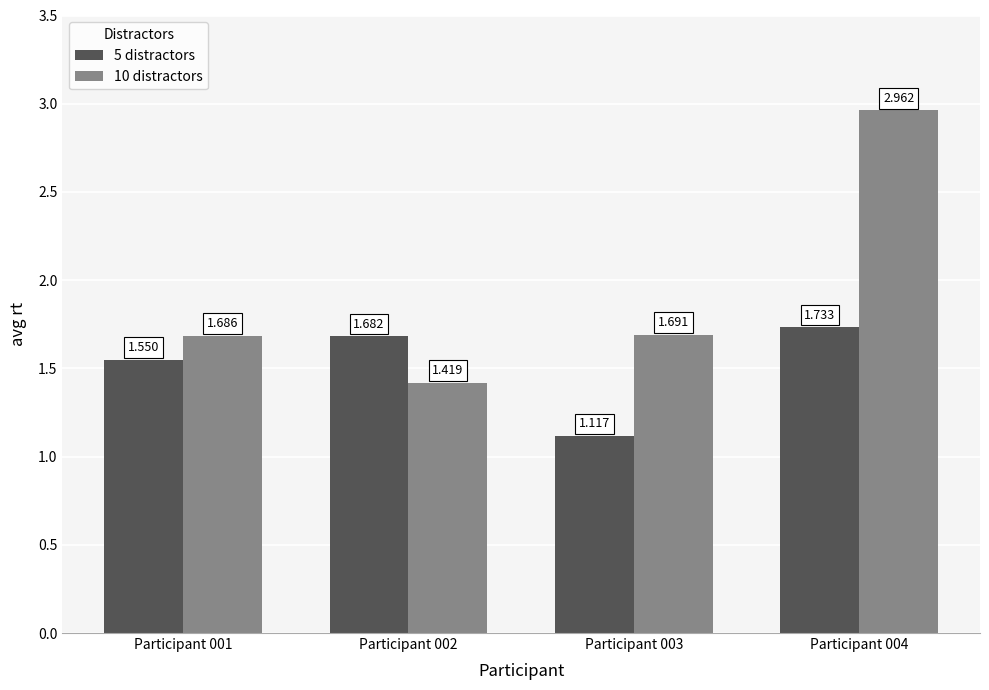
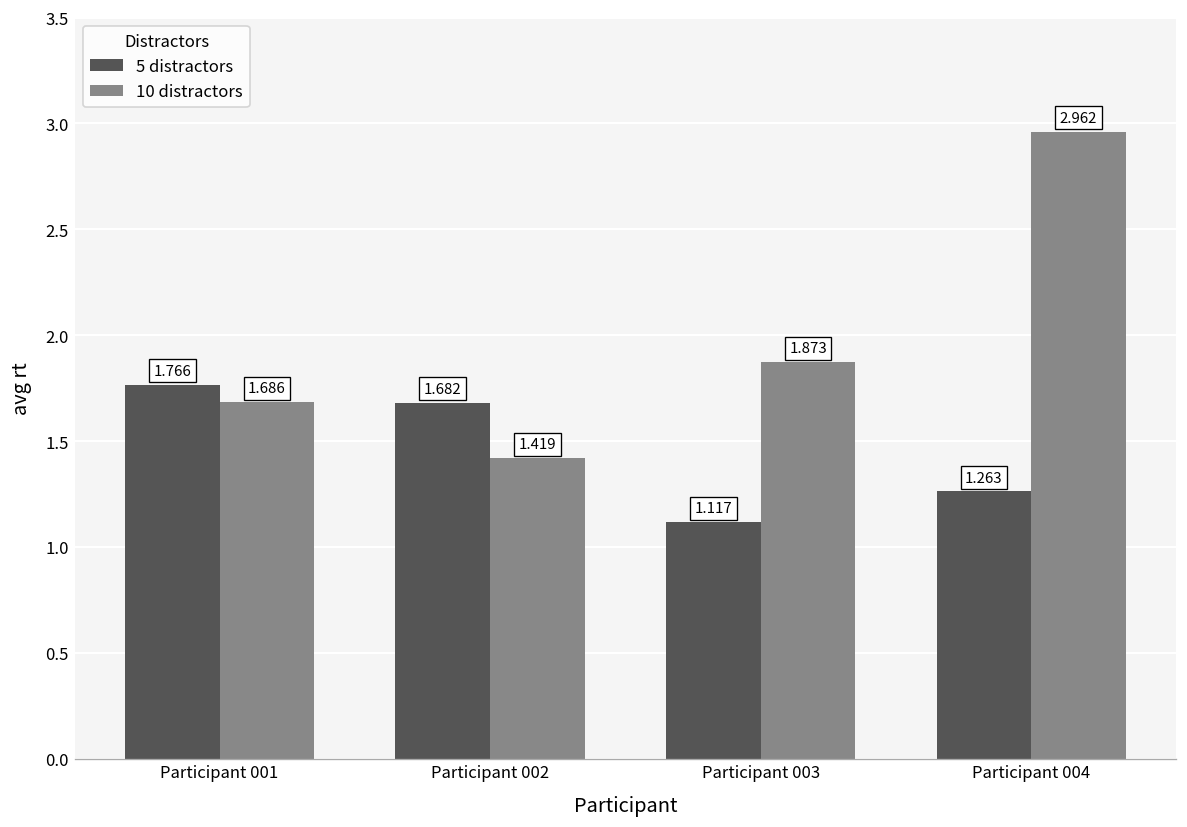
5 distractors, Participant 001: 1.550 -> 1.766
10 distractors, Participant 003: 1.691 -> 1.873
5 distractors, Participant 004: 1.733 -> 1.263
